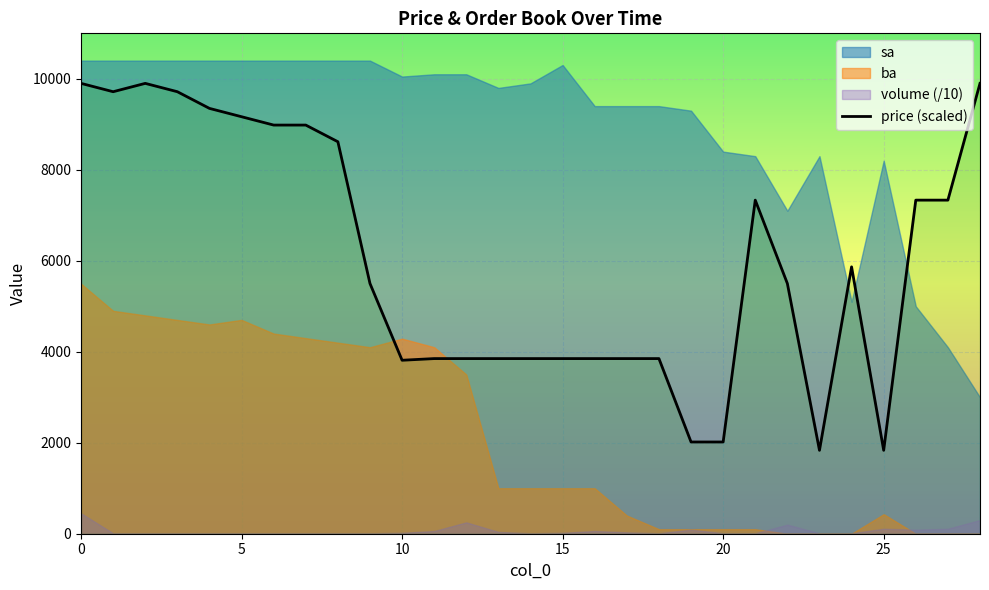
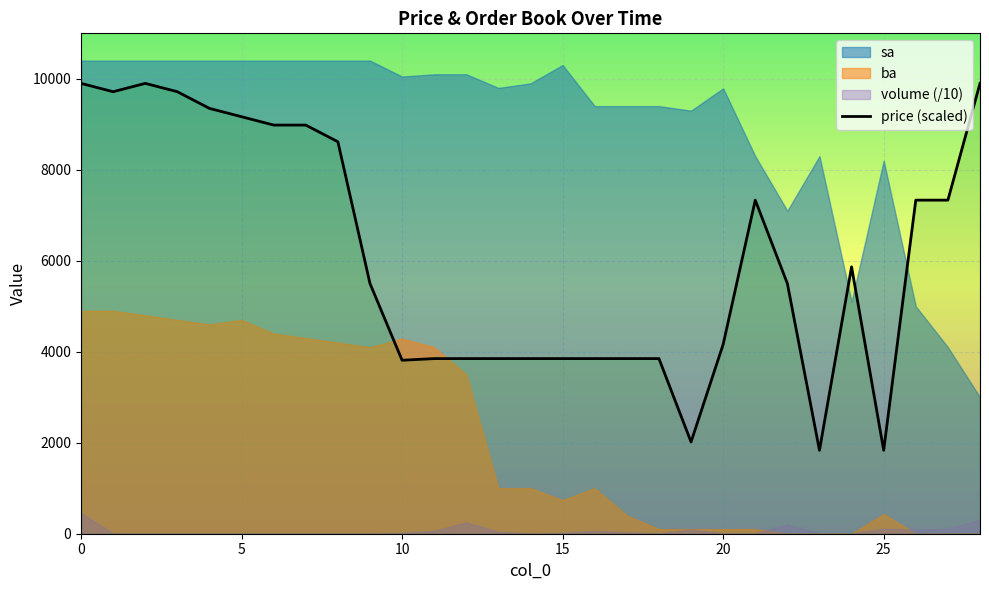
ba, 0: 5500 -> 4900
ba, 15: 1000 -> 700
price (scaled), 20: 2000 -> 4200
sa, 20: 8400 -> 9800
